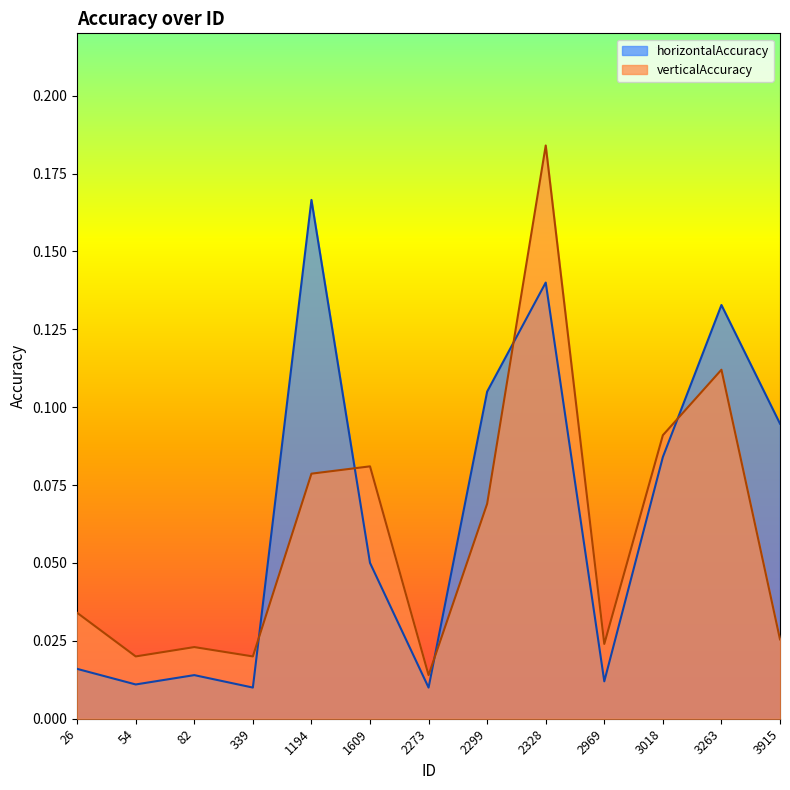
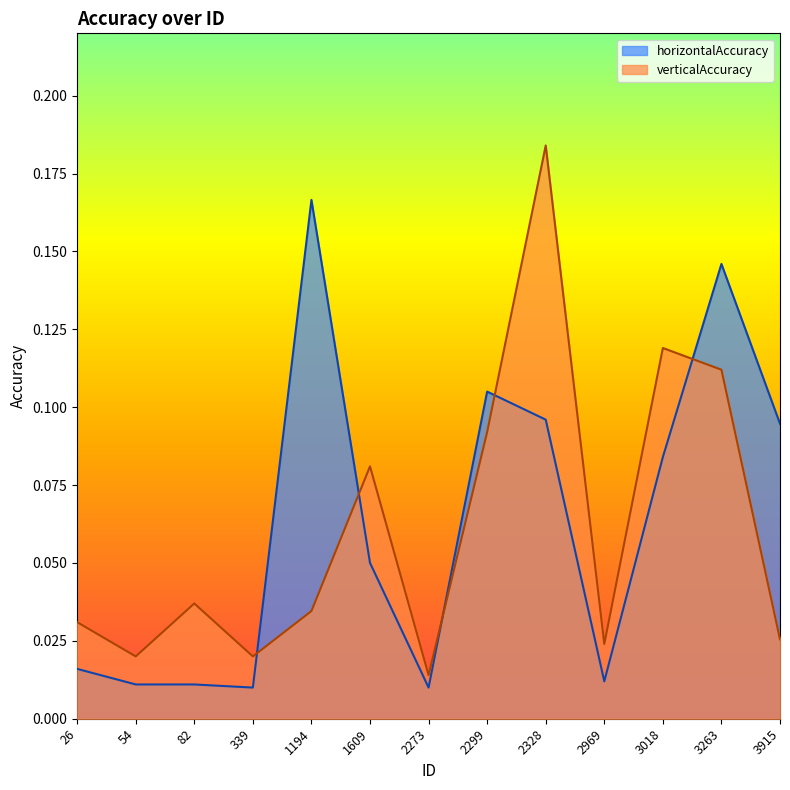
verticalAccuracy, 26: 0.034 -> 0.031
horizontalAccuracy, 82: 0.014 -> 0.011
verticalAccuracy, 82: 0.023 -> 0.037
verticalAccuracy, 1194: 0.079 -> 0.035
verticalAccuracy, 2299: 0.069 -> 0.092
horizontalAccuracy, 2328: 0.140 -> 0.096
verticalAccuracy, 3018: 0.091 -> 0.119
horizontalAccuracy, 3263: 0.133 -> 0.146
